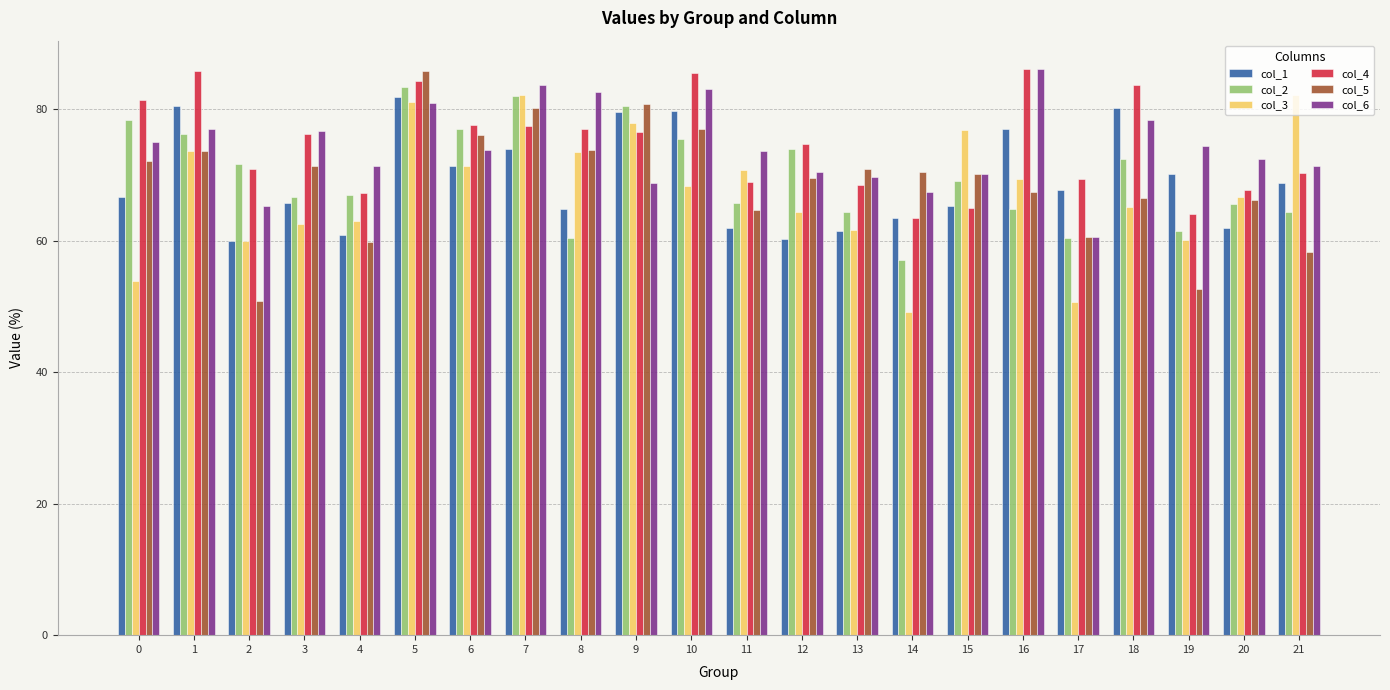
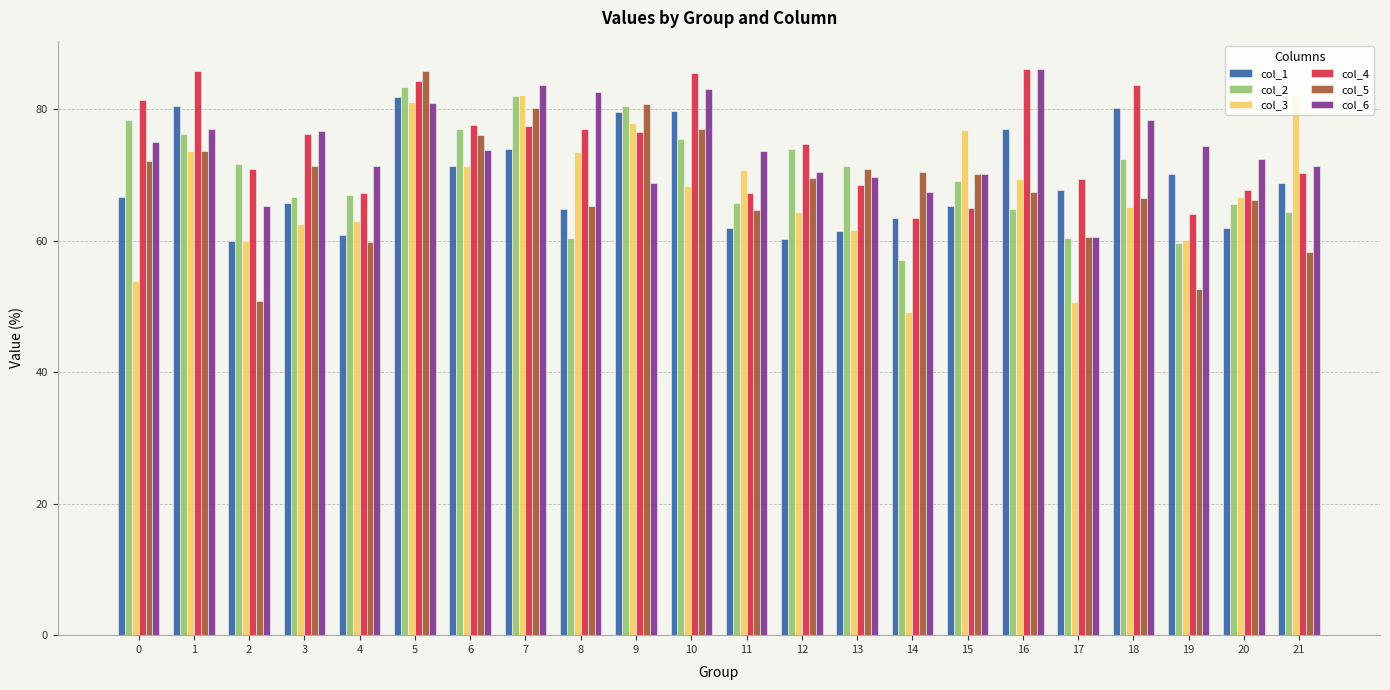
col_5, 8: 74 -> 65
col_4, 11: 69 -> 67
col_2, 13: 64 -> 71
col_2, 19: 61 -> 60
